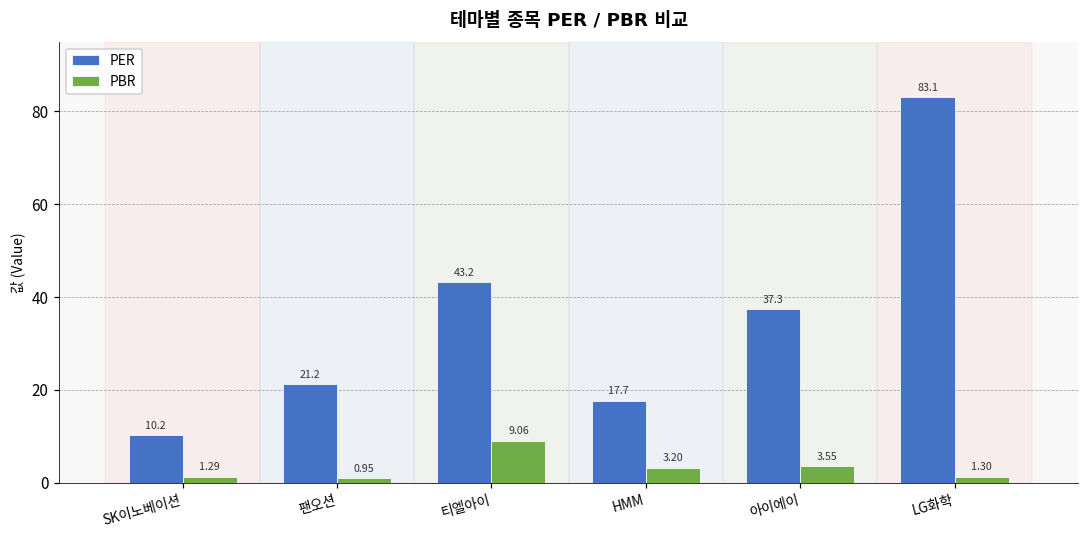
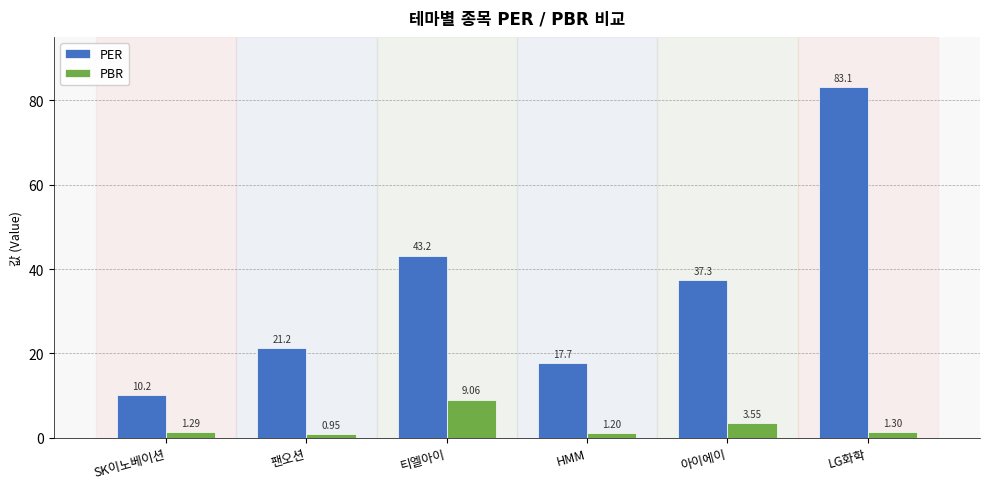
PBR, HMM: 3.20 -> 1.20
